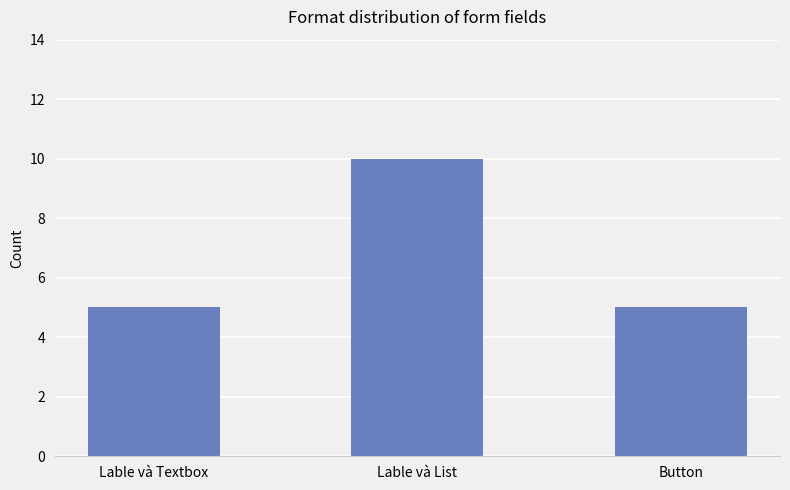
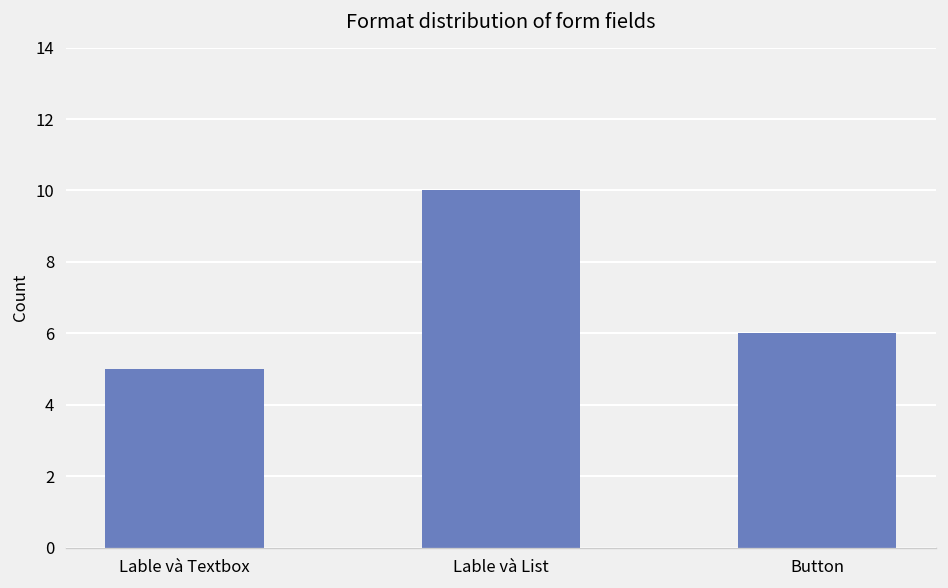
Button: 5 -> 6
